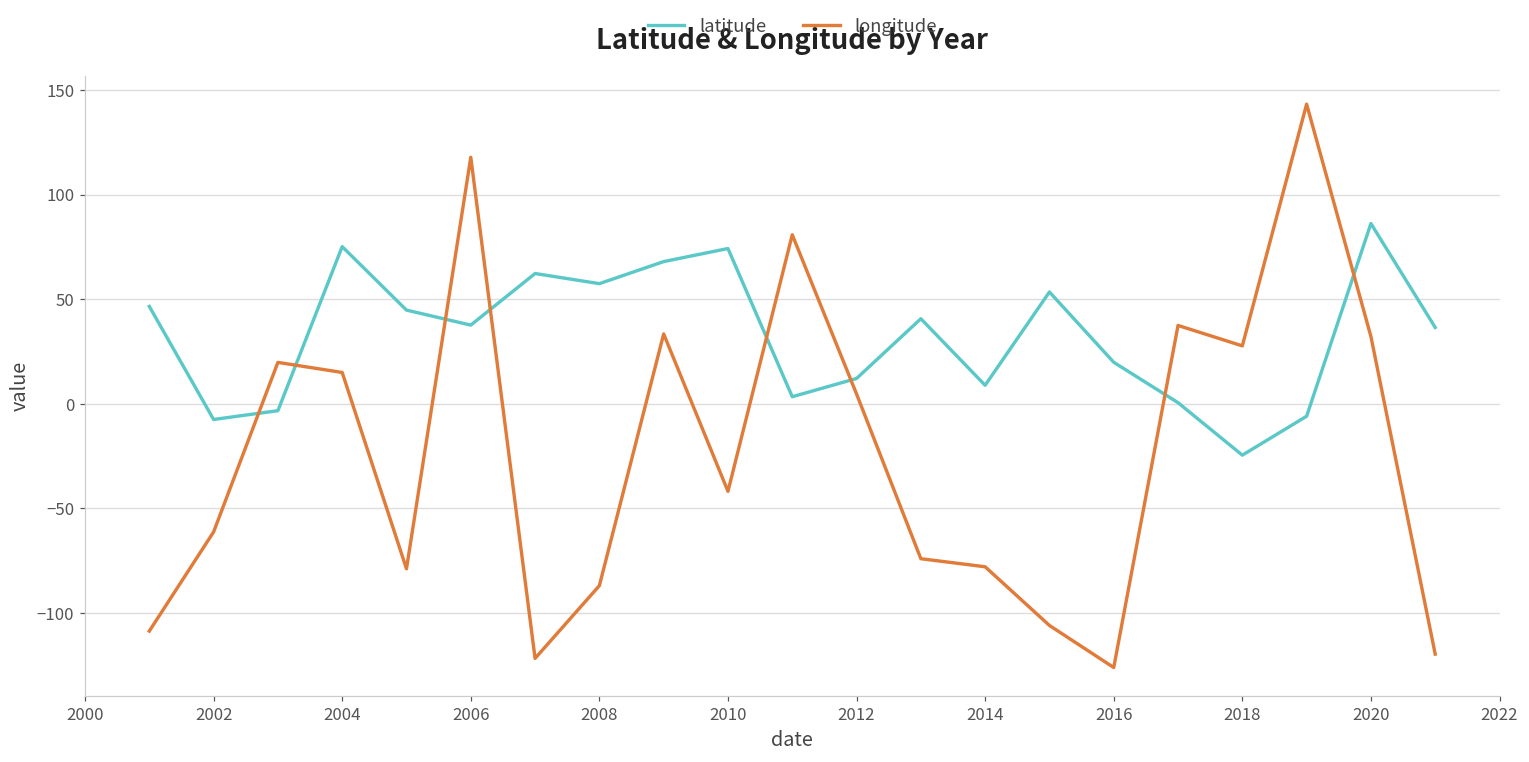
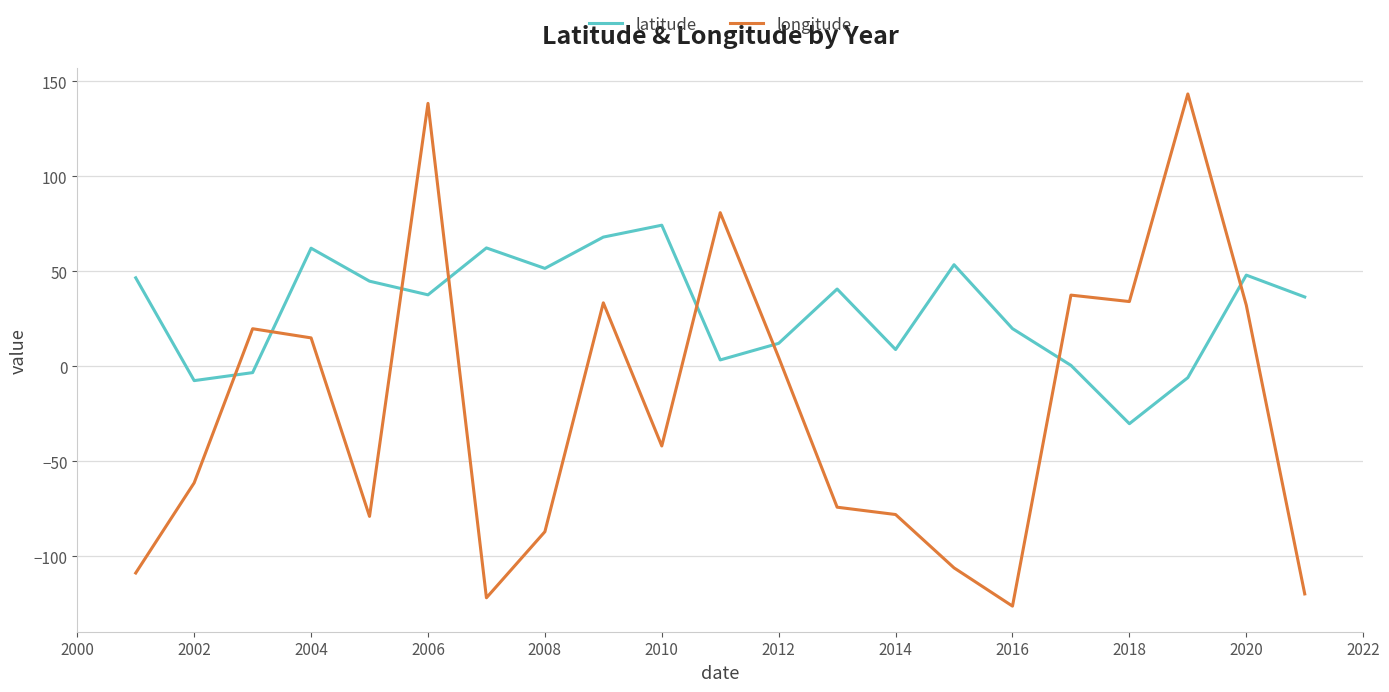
latitude, 2004: 75 -> 62
longitude, 2006: 118 -> 138
latitude, 2008: 57 -> 52
latitude, 2018: -25 -> -30
longitude, 2018: 28 -> 34
latitude, 2020: 86 -> 48
